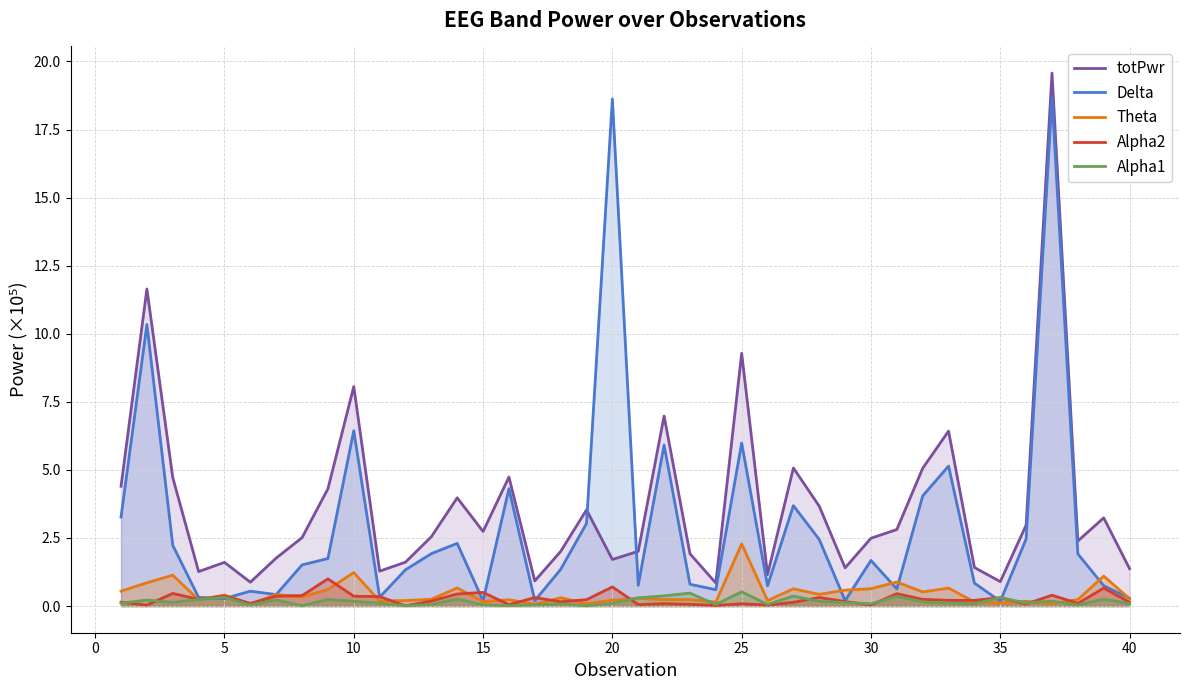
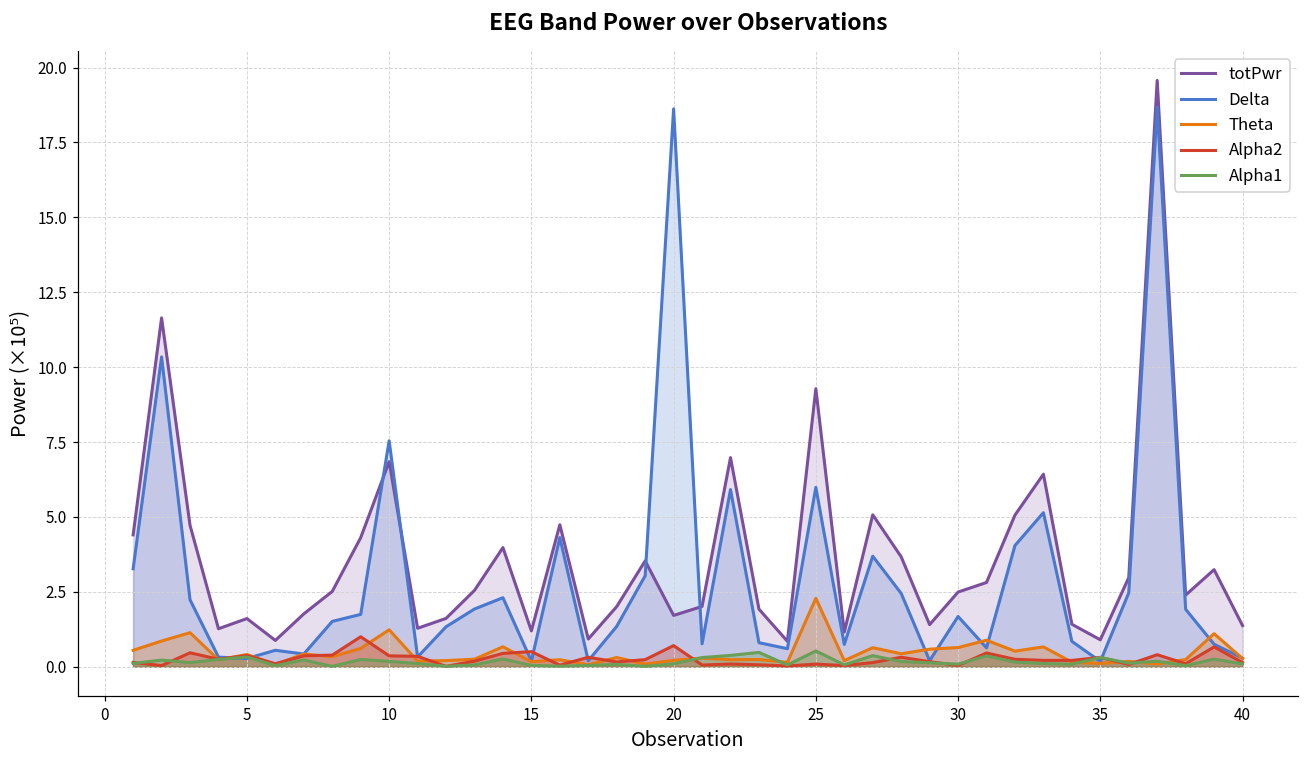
totPwr, 10: 8.1 -> 6.8
Delta, 10: 6.4 -> 7.5
totPwr, 15: 2.7 -> 1.2
